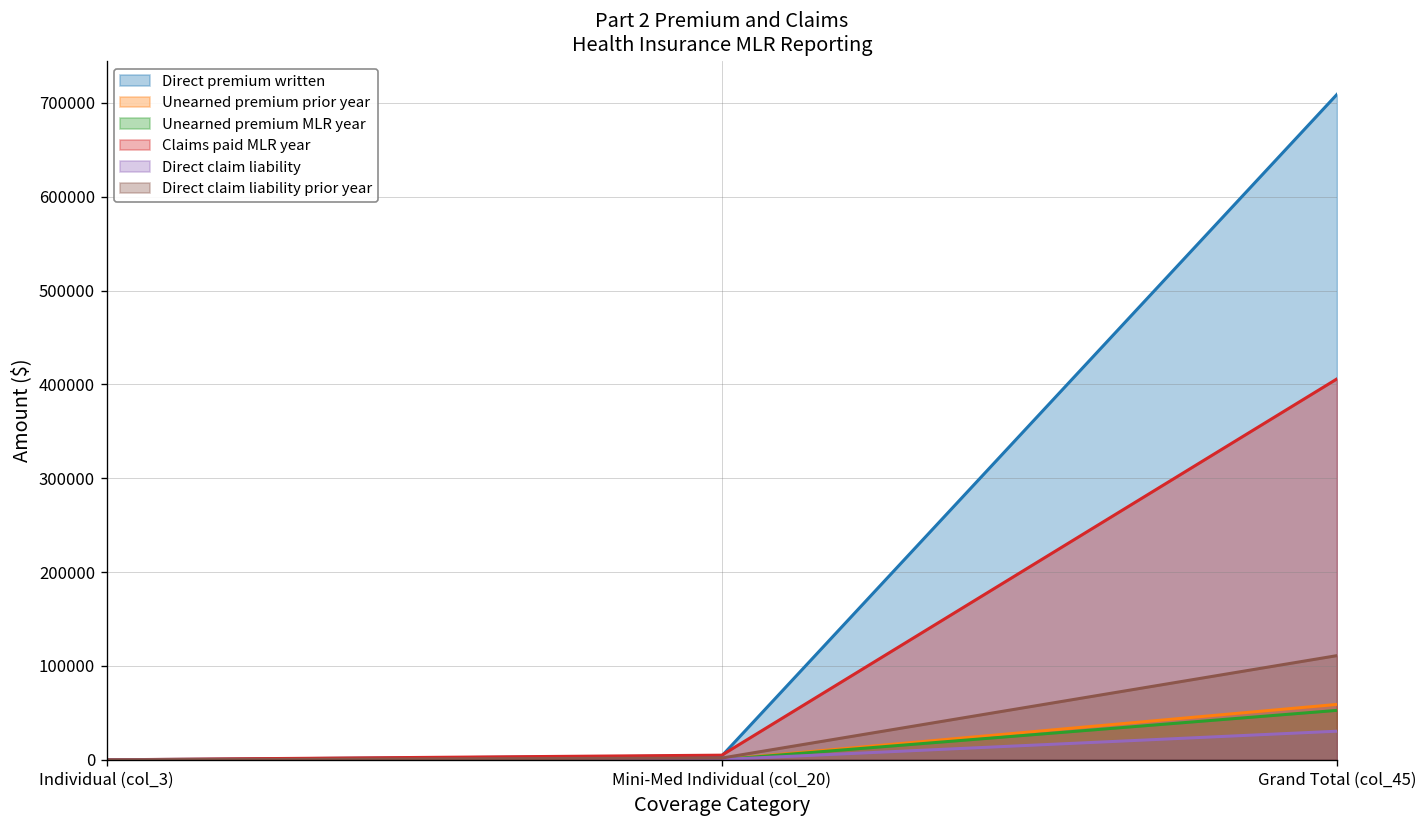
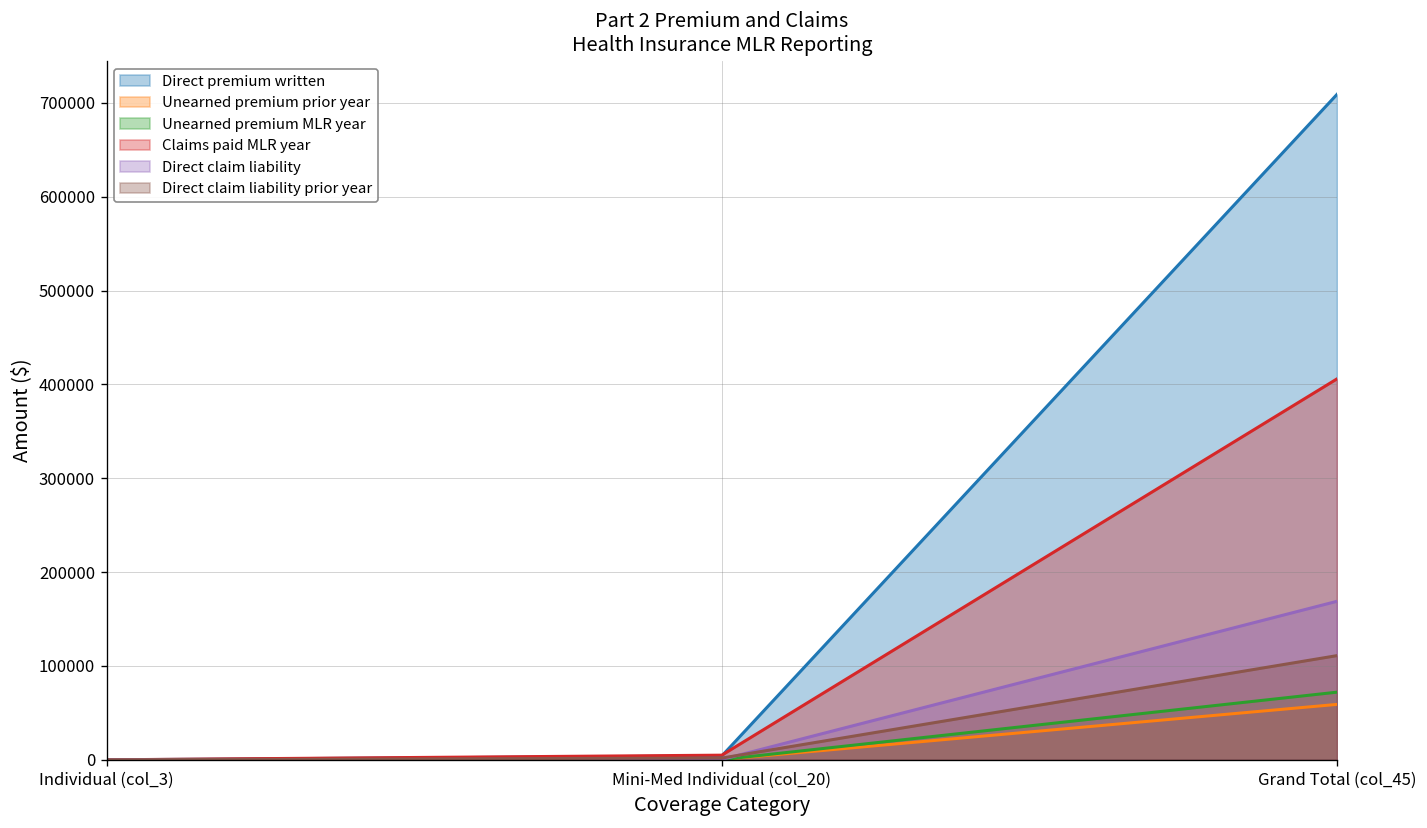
Unearned premium MLR year, Grand Total (col_45): 50000 -> 70000
Direct claim liability, Grand Total (col_45): 30000 -> 170000
